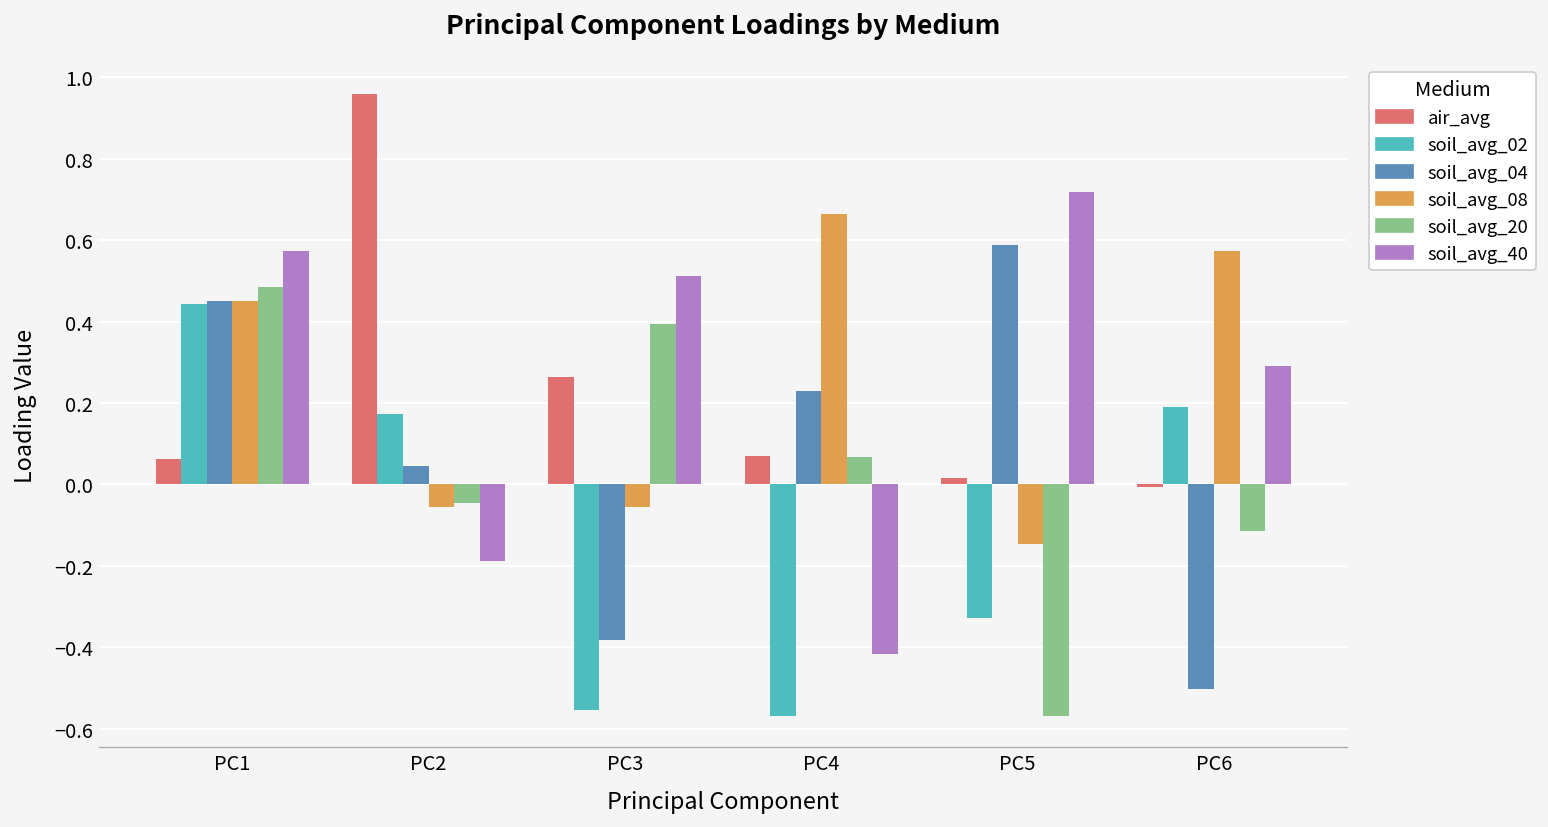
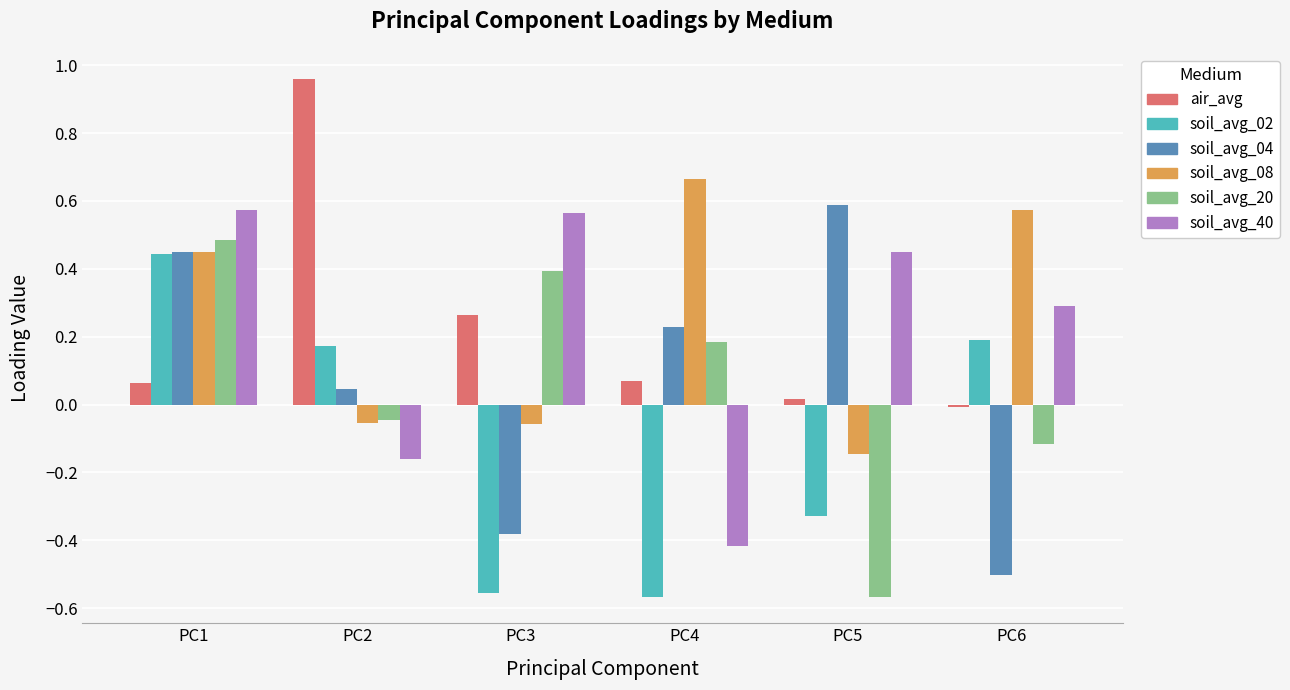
soil_avg_40, PC2: -0.19 -> -0.16
soil_avg_40, PC3: 0.51 -> 0.56
soil_avg_20, PC4: 0.07 -> 0.18
soil_avg_40, PC5: 0.72 -> 0.45
